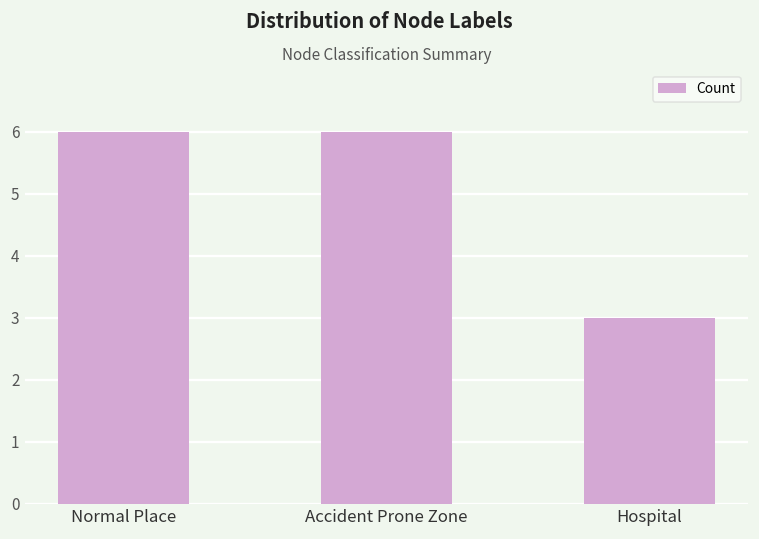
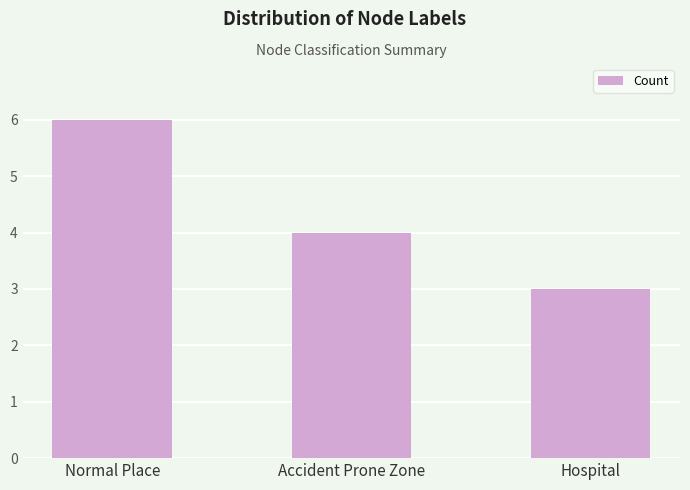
Accident Prone Zone: 6 -> 4
